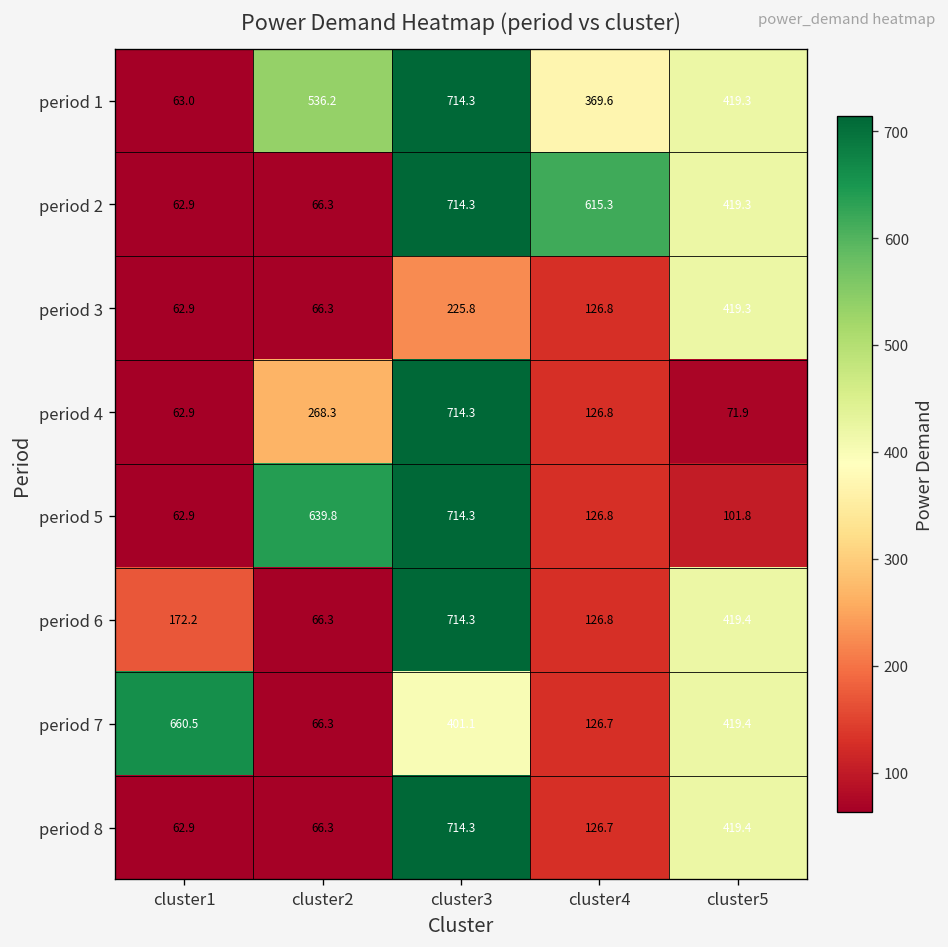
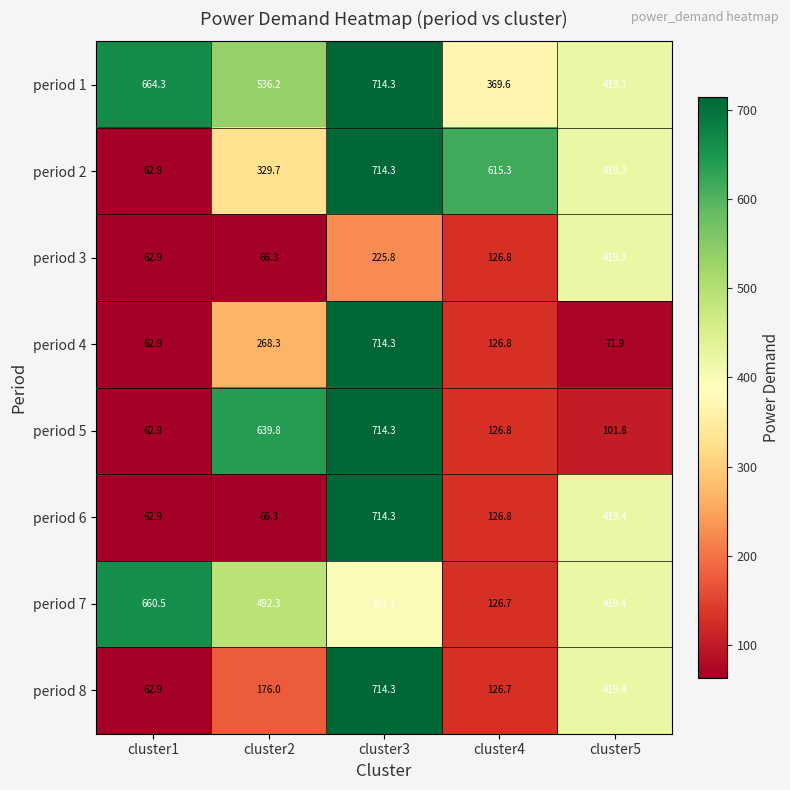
period 1, cluster1: 63.0 -> 664.3
period 2, cluster2: 66.3 -> 329.7
period 6, cluster1: 172.2 -> 62.9
period 7, cluster2: 66.3 -> 492.3
period 8, cluster2: 66.3 -> 176.0
